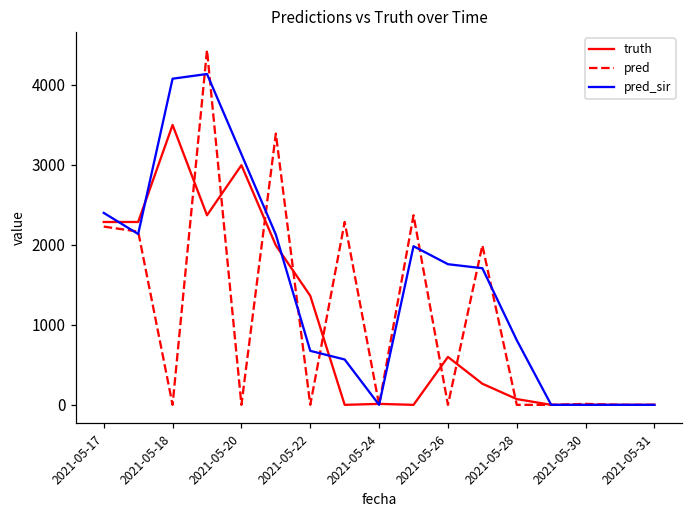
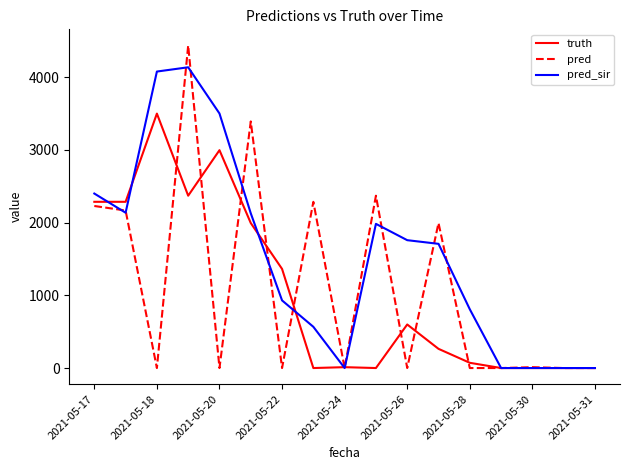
pred_sir, 2021-05-20: 3100 -> 3500
pred_sir, 2021-05-22: 700 -> 900
